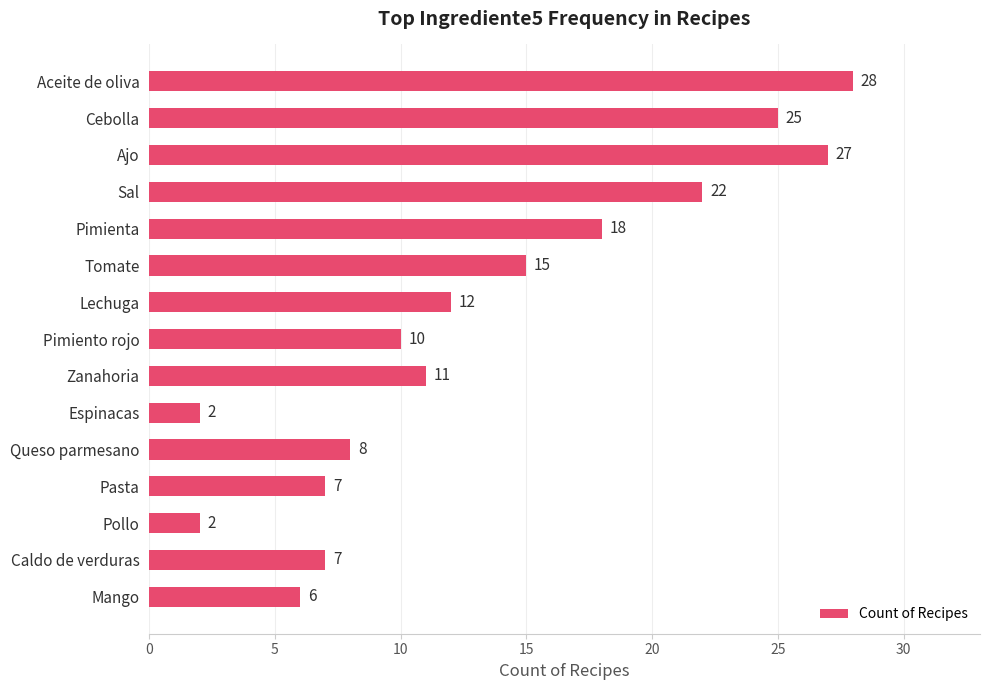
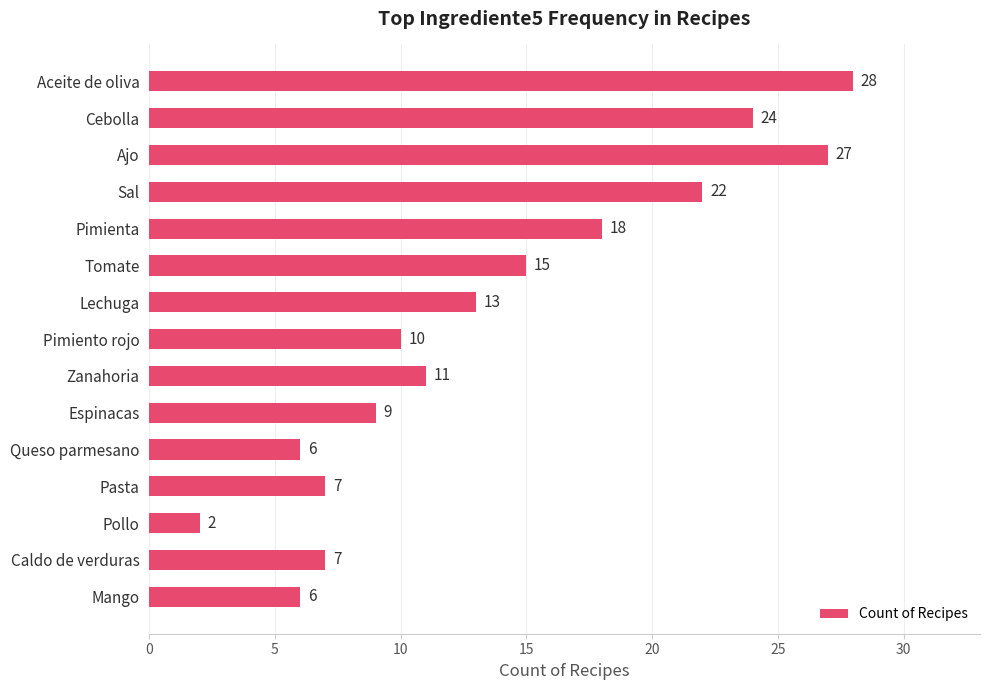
Cebolla: 25 -> 24
Lechuga: 12 -> 13
Espinacas: 2 -> 9
Queso parmesano: 8 -> 6
